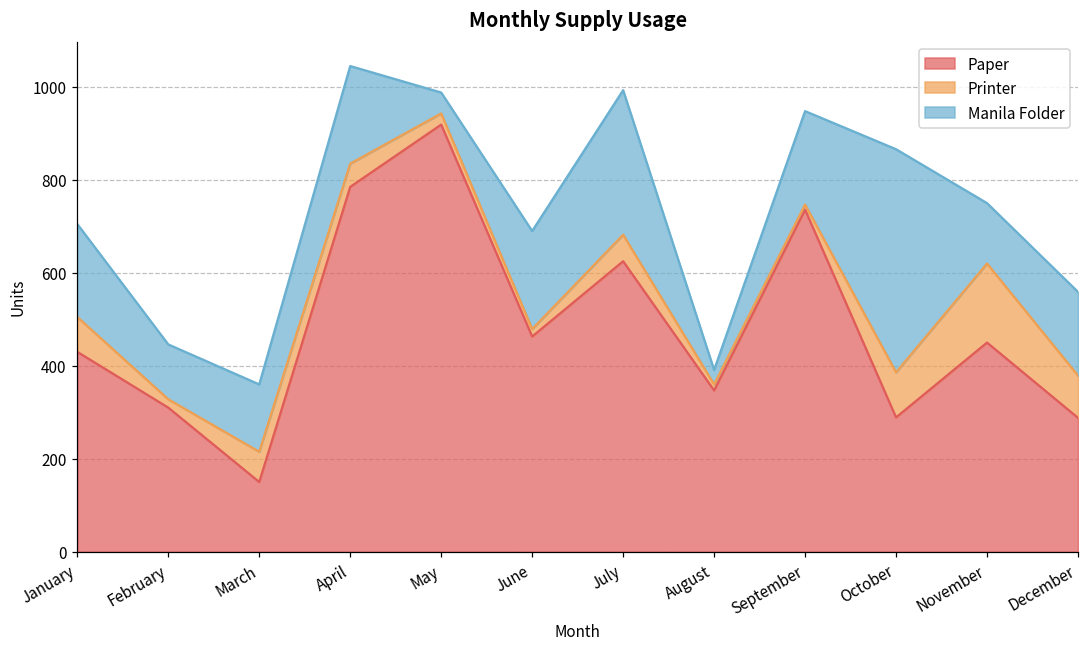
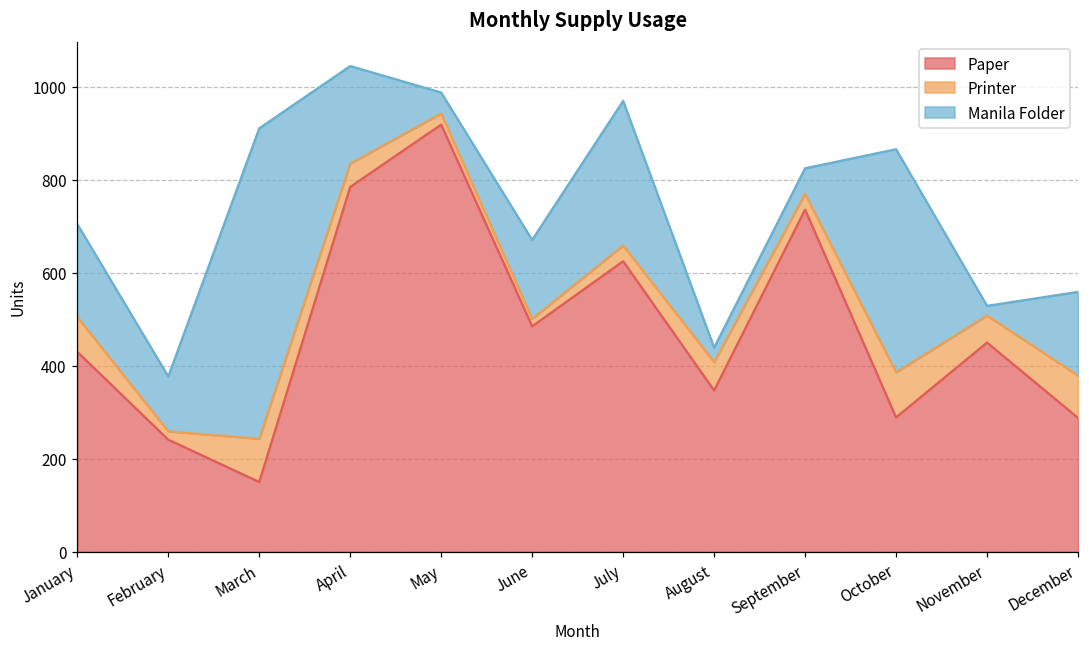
Paper, February: 310 -> 240
Printer, March: 70 -> 90
Manila Folder, March: 150 -> 670
Paper, June: 460 -> 490
Manila Folder, June: 210 -> 170
Printer, July: 60 -> 30
Printer, August: 10 -> 60
Printer, September: 10 -> 30
Manila Folder, September: 200 -> 60
Printer, November: 170 -> 60
Manila Folder, November: 130 -> 20
